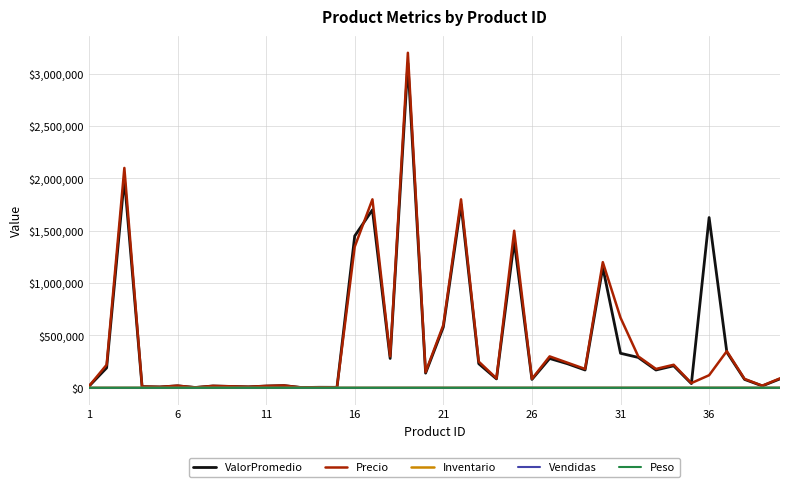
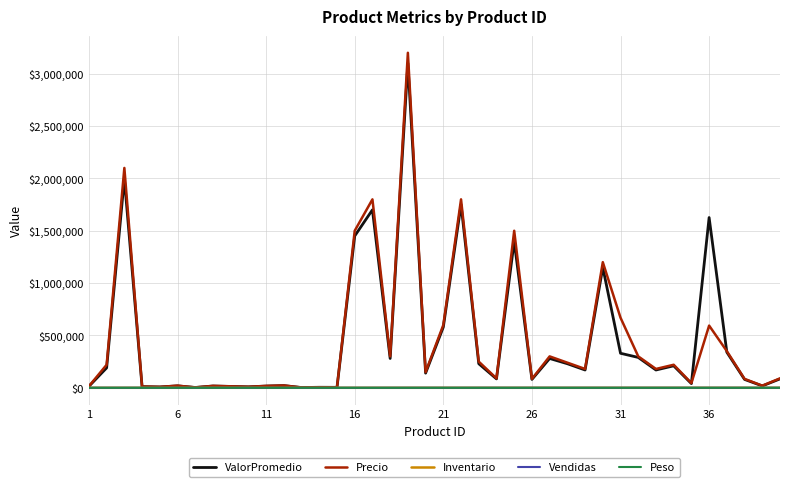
Precio, 16: $1,350,000 -> $1,500,000
Precio, 36: $120,000 -> $590,000
